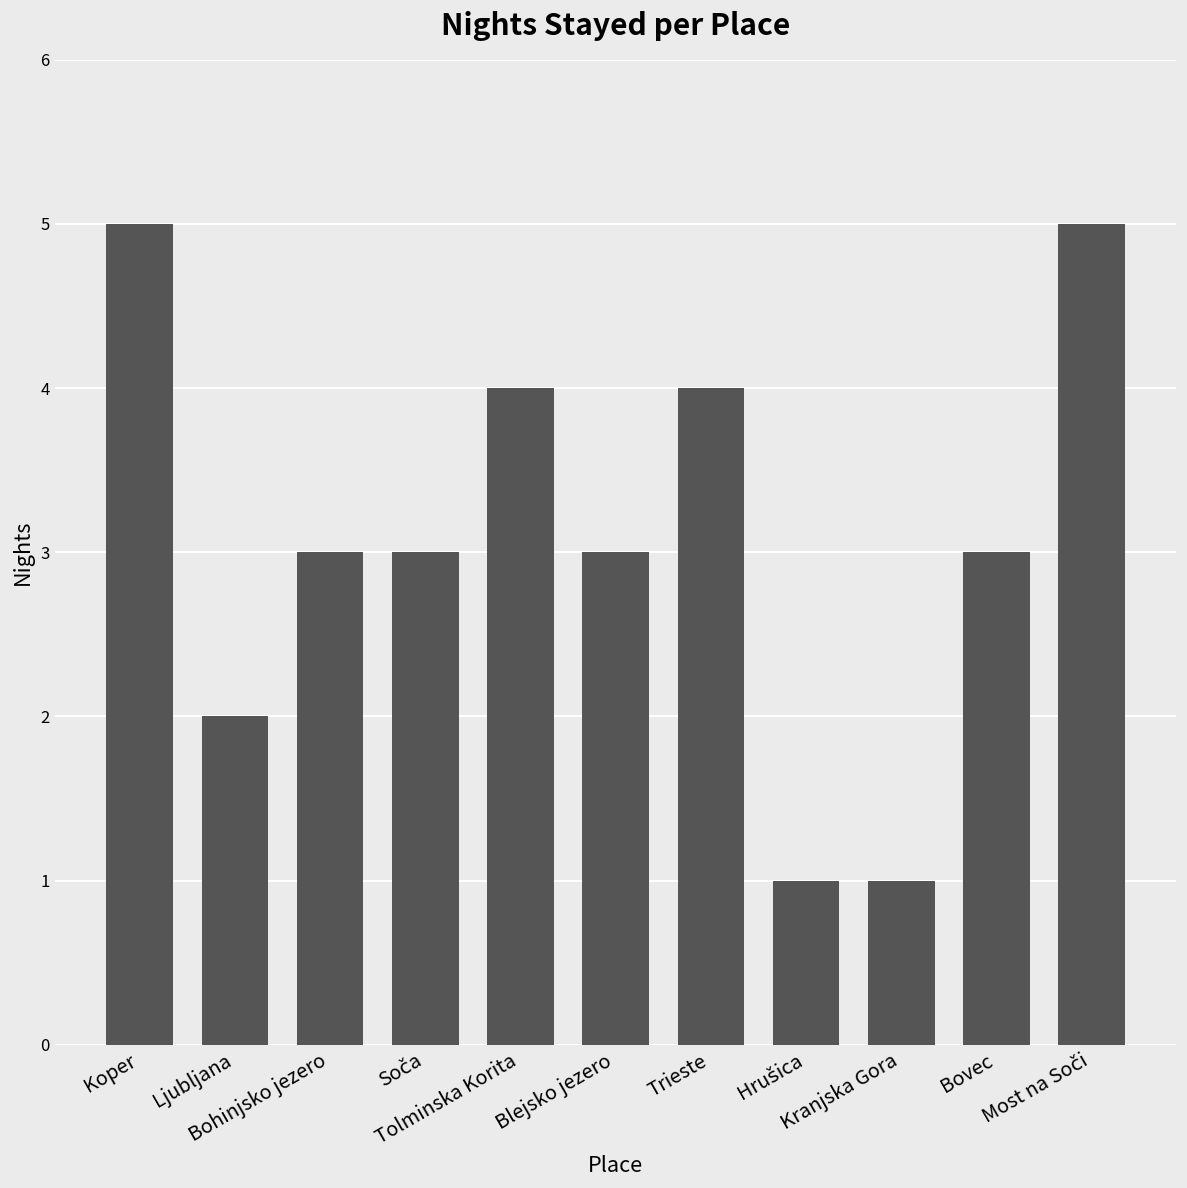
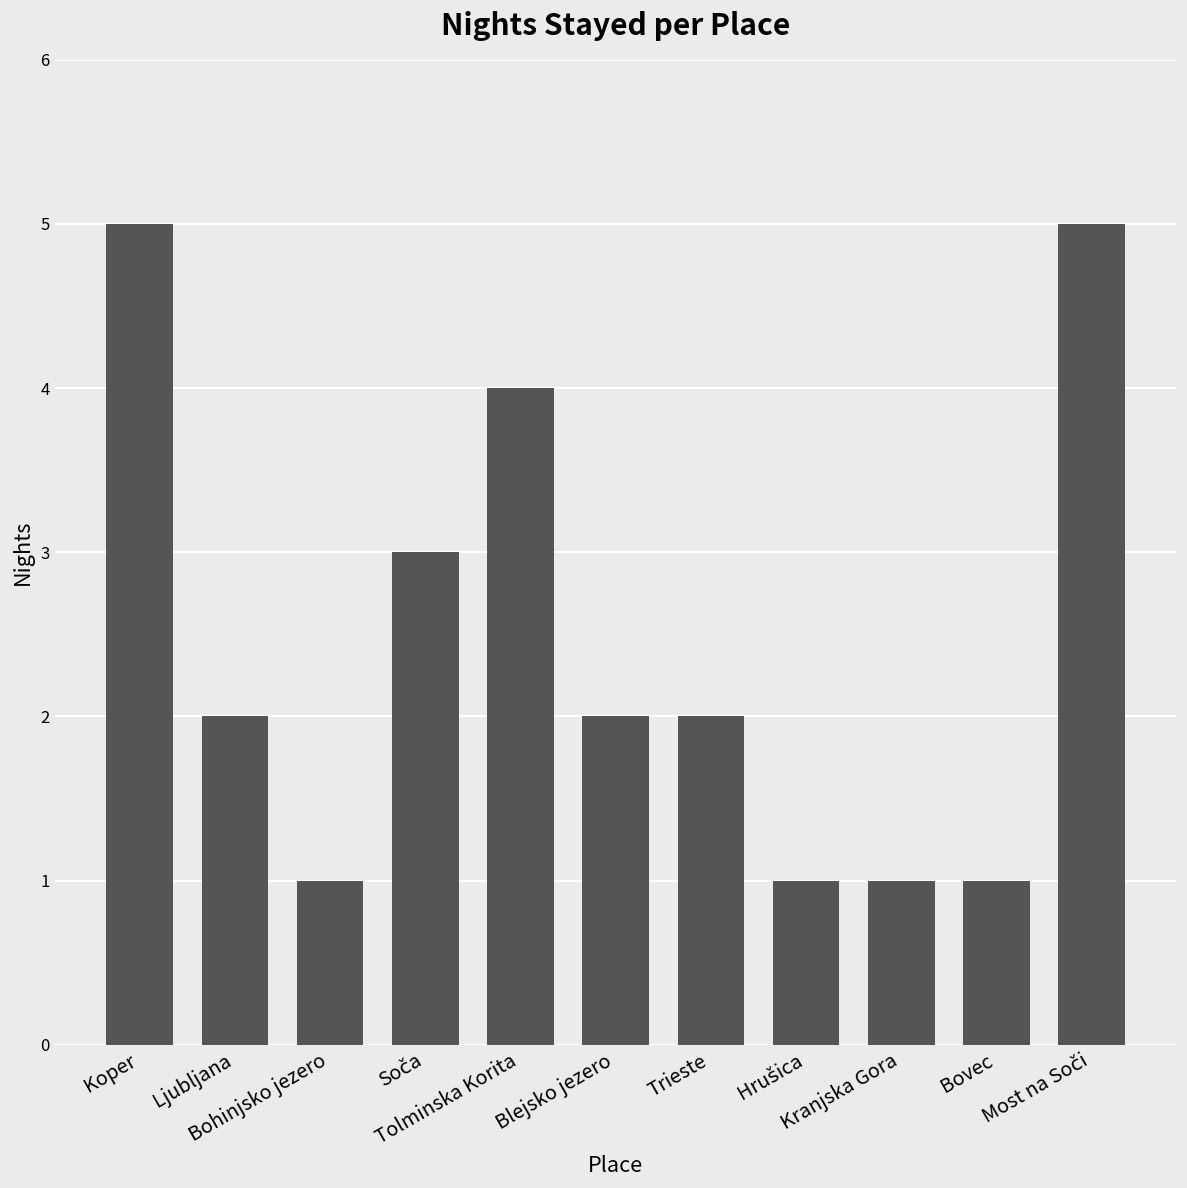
Bohinjsko jezero: 3 -> 1
Blejsko jezero: 3 -> 2
Trieste: 4 -> 2
Bovec: 3 -> 1
